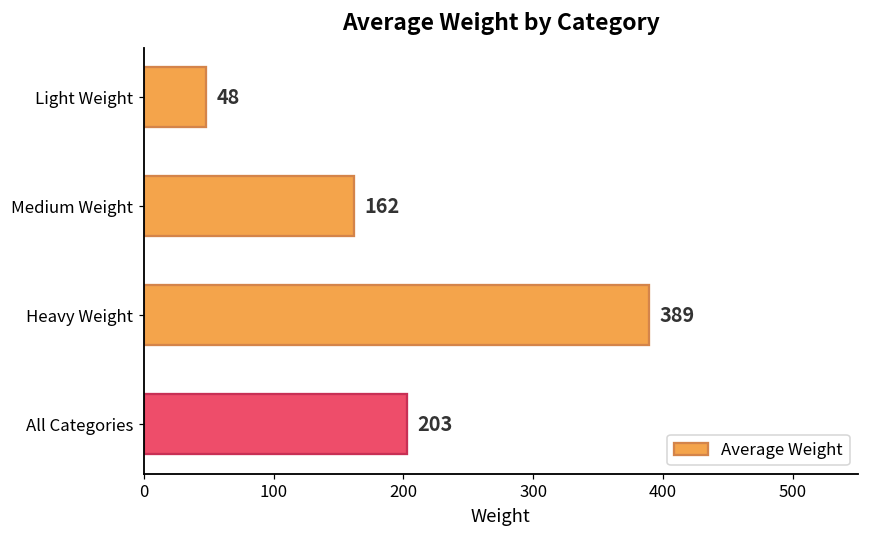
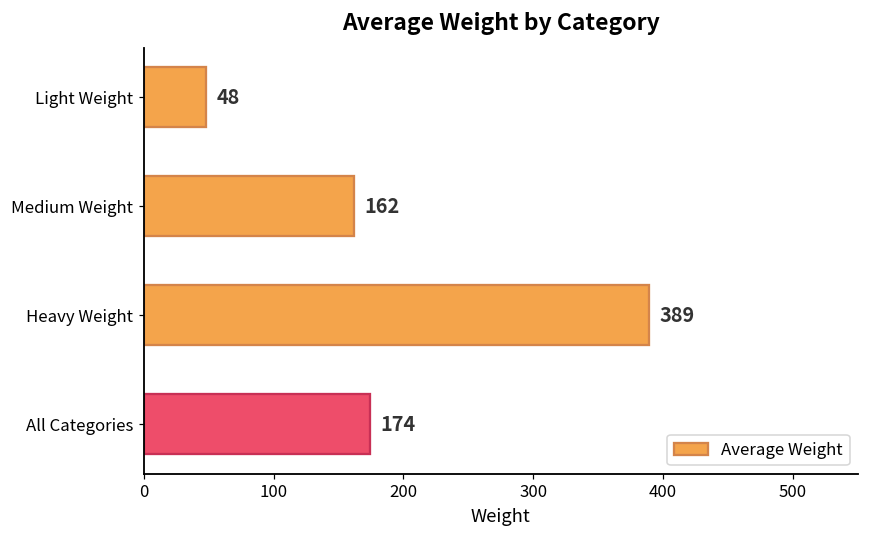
All Categories: 203 -> 174
